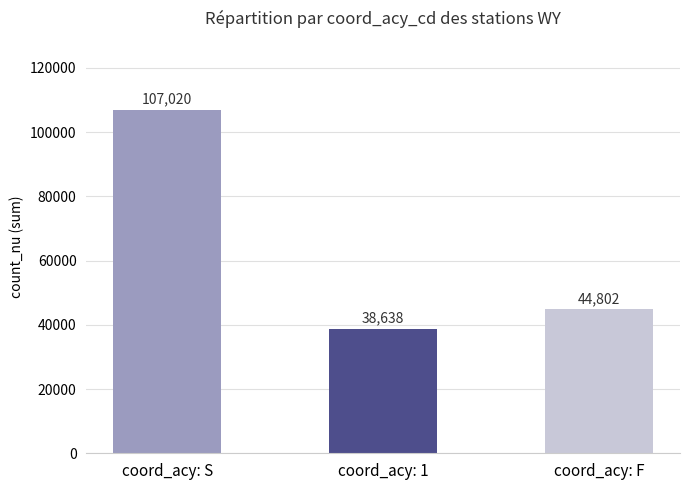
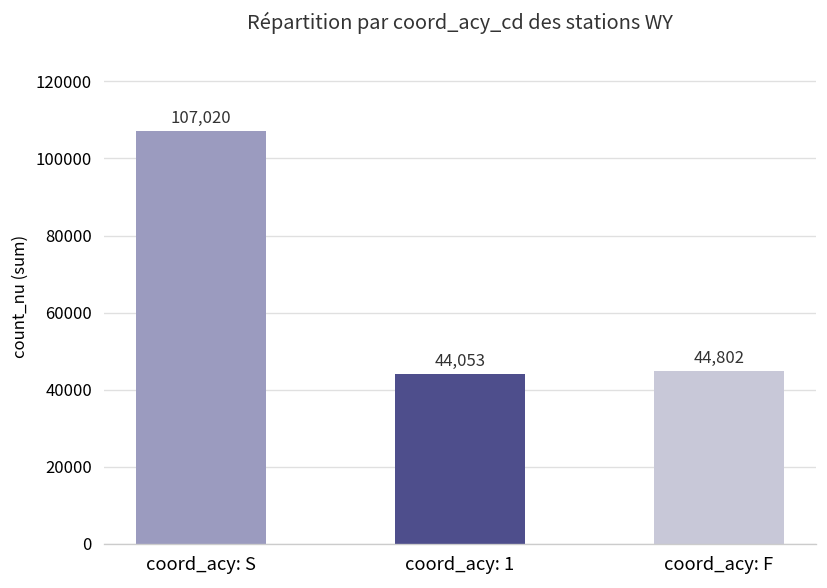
coord_acy: 1: 38,638 -> 44,053
